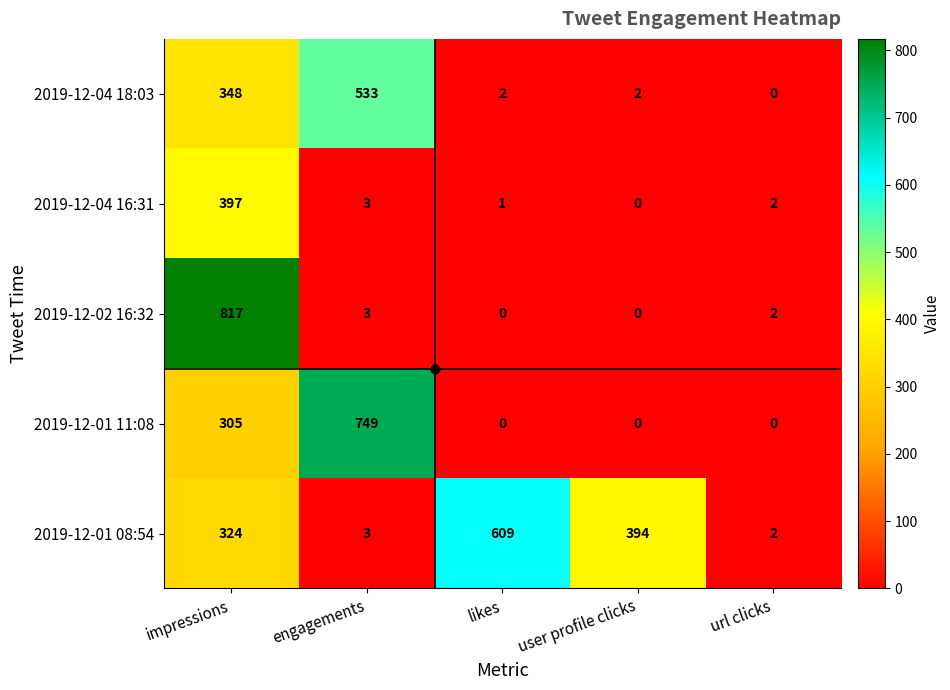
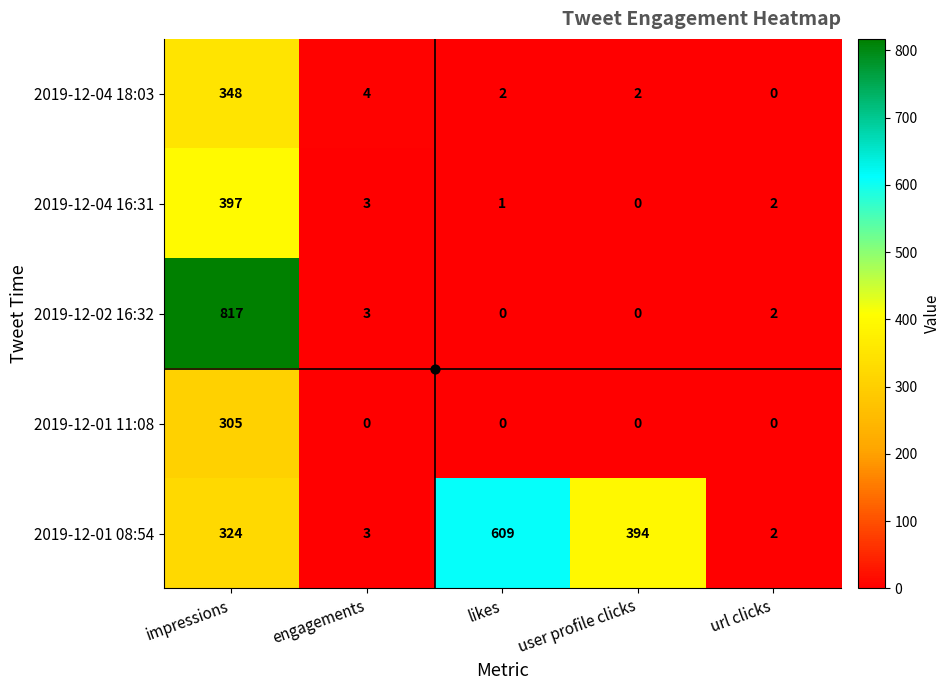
2019-12-04 18:03, engagements: 533 -> 4
2019-12-01 11:08, engagements: 749 -> 0
